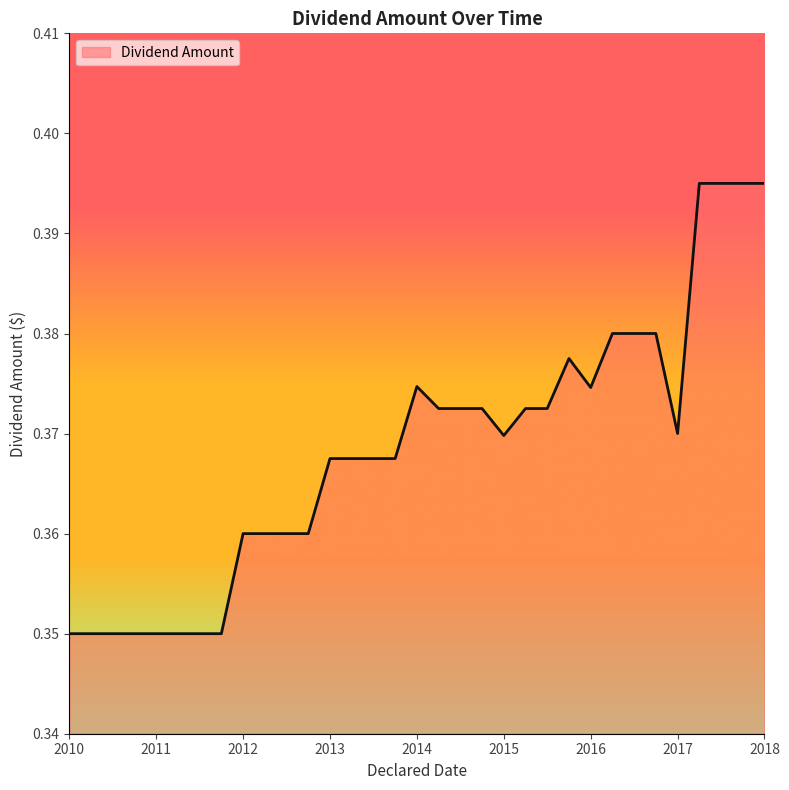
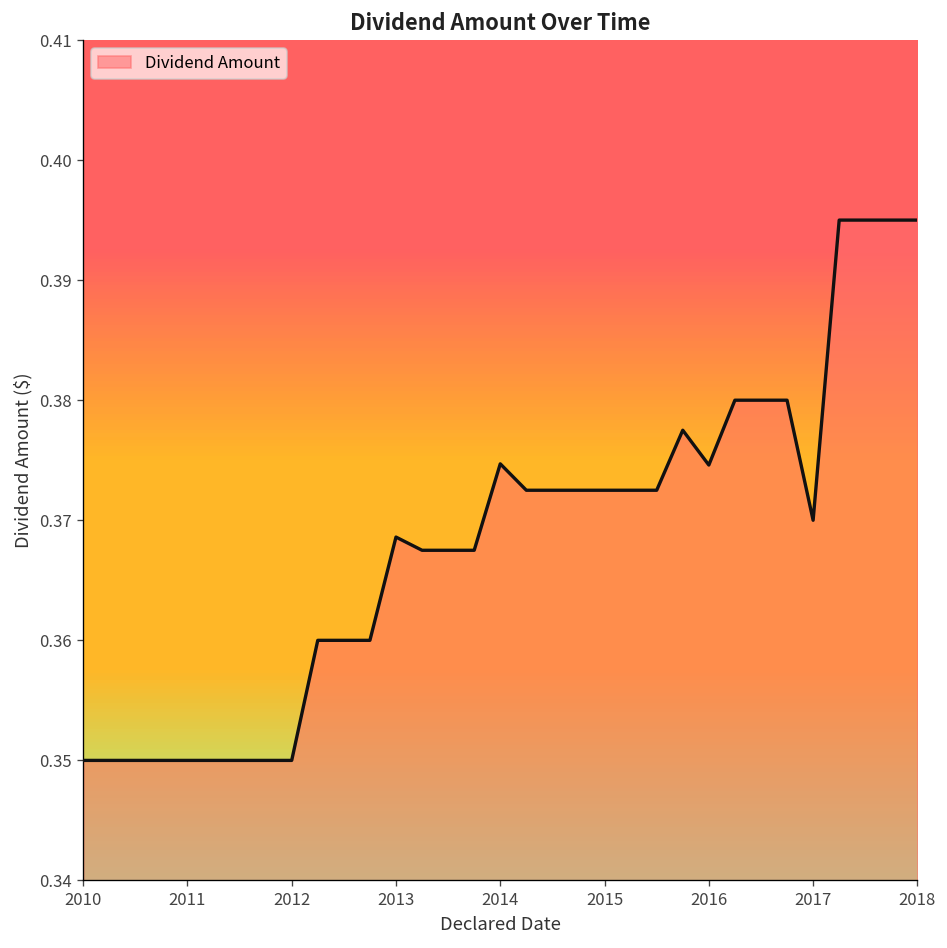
2012: 0.36 -> 0.35
2013: 0.3675 -> 0.3686
2015: 0.3698 -> 0.3725
